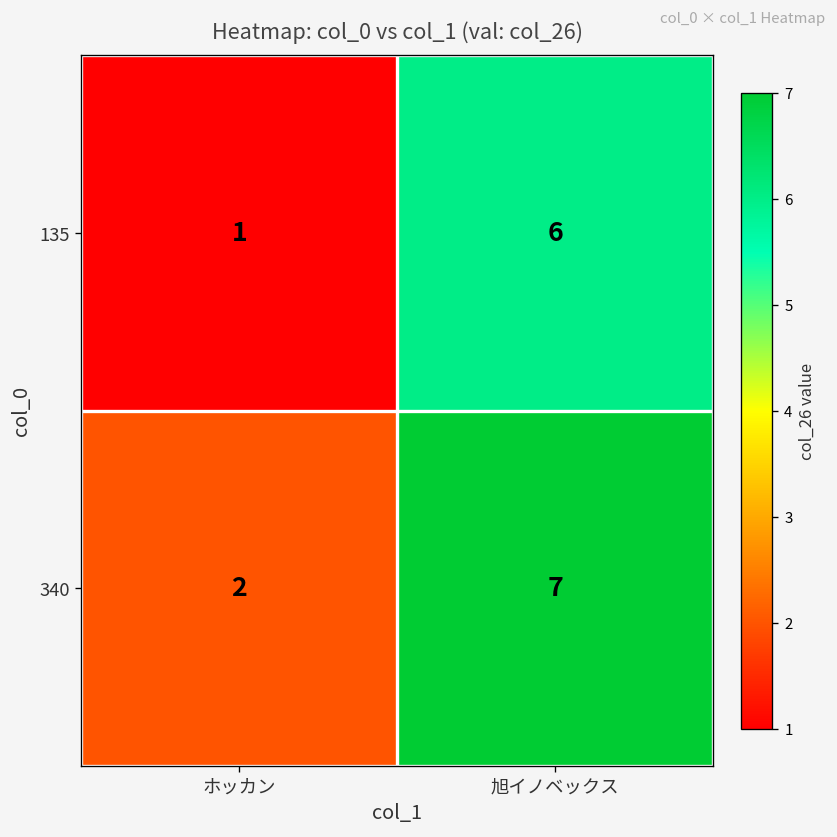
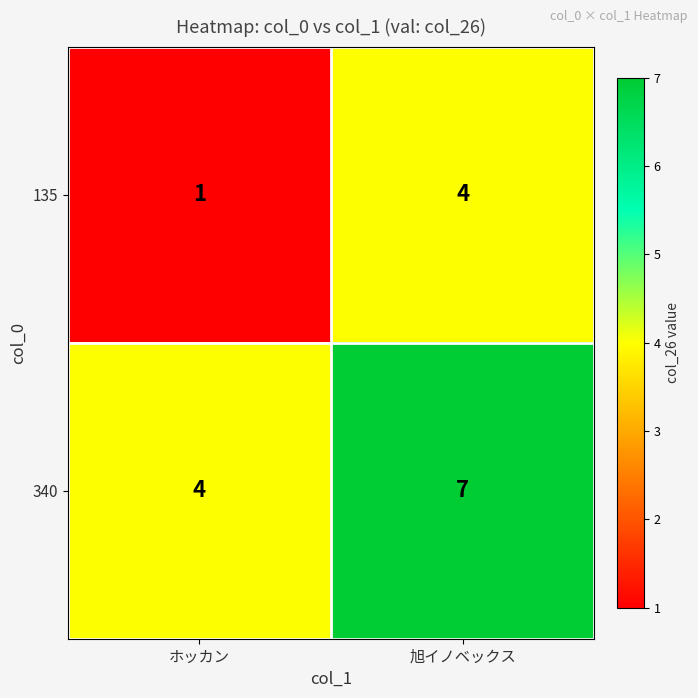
135, 旭イノベックス: 6 -> 4
340, ホッカン: 2 -> 4
